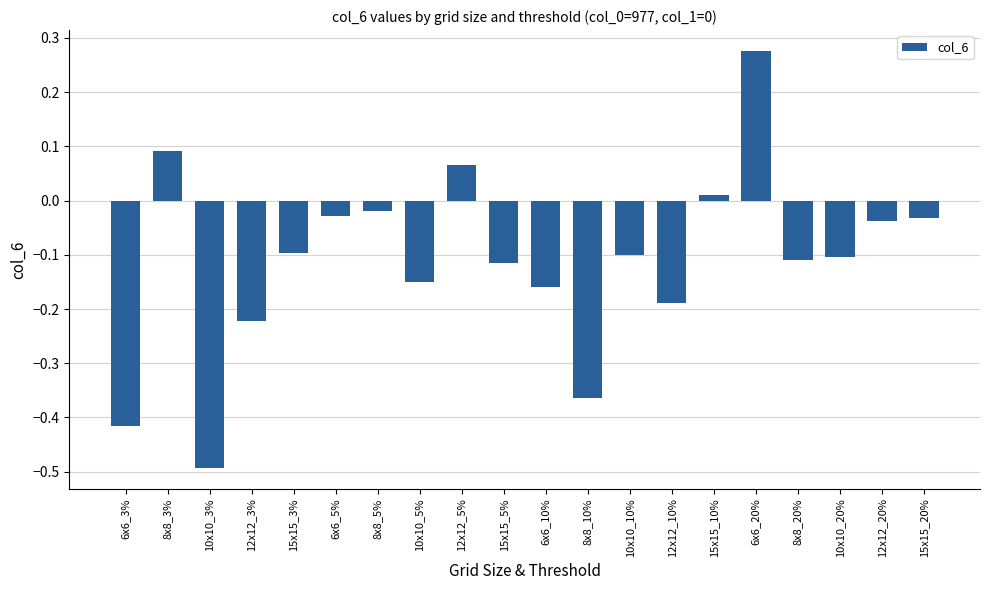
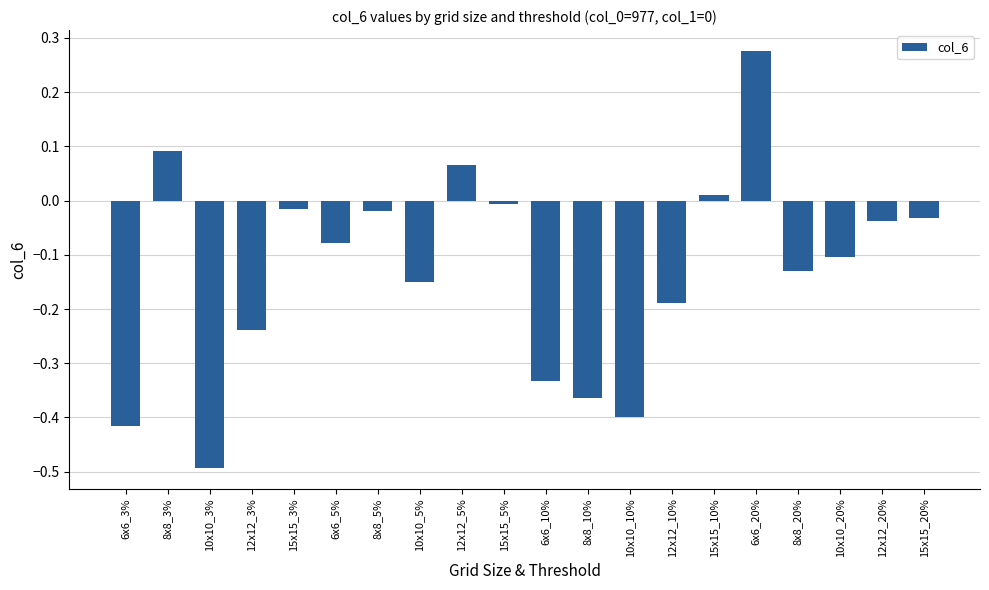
12x12_3%: -0.22 -> -0.24
15x15_3%: -0.10 -> -0.02
6x6_5%: -0.03 -> -0.08
15x15_5%: -0.12 -> -0.01
6x6_10%: -0.16 -> -0.33
10x10_10%: -0.1 -> -0.4
8x8_20%: -0.11 -> -0.13
